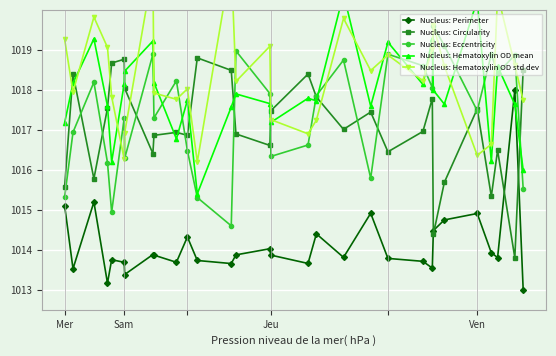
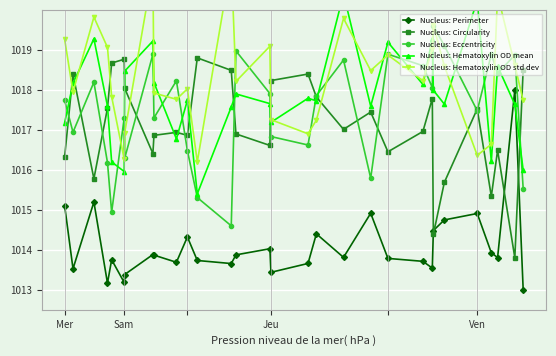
Nucleus: Circularity, Mer: 1015.6 -> 1016.3
Nucleus: Eccentricity, Mer: 1015.3 -> 1017.7
Nucleus: Perimeter, Sam: 1013.7 -> 1013.2
Nucleus: Hematoxylin OD mean, Sam: 1018.1 -> 1016.0
Nucleus: Perimeter, Jeu: 1013.9 -> 1013.4
Nucleus: Circularity, Jeu: 1017.5 -> 1018.2
Nucleus: Eccentricity, Jeu: 1016.3 -> 1016.8
